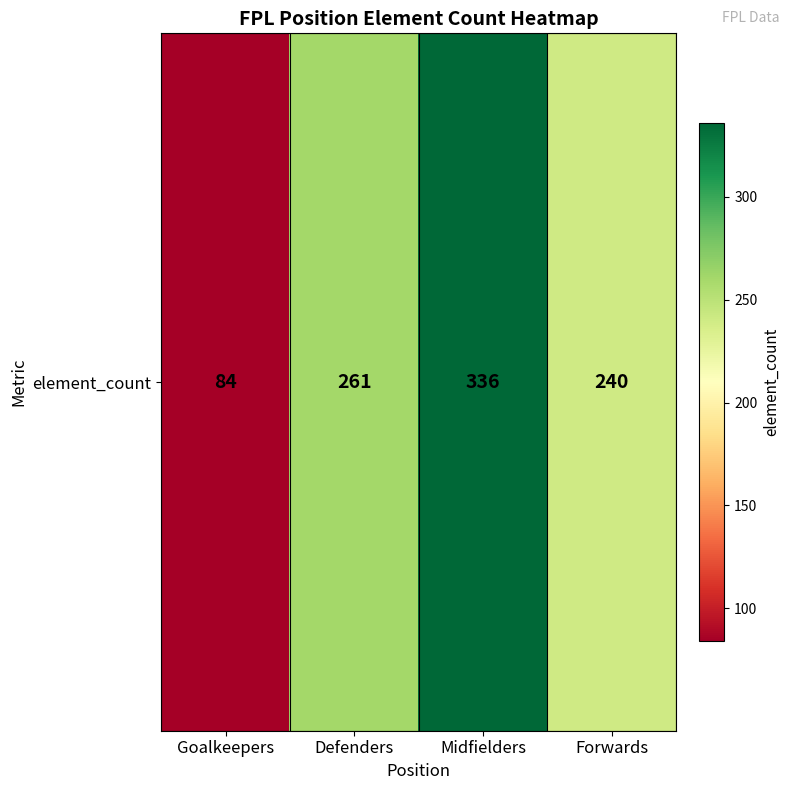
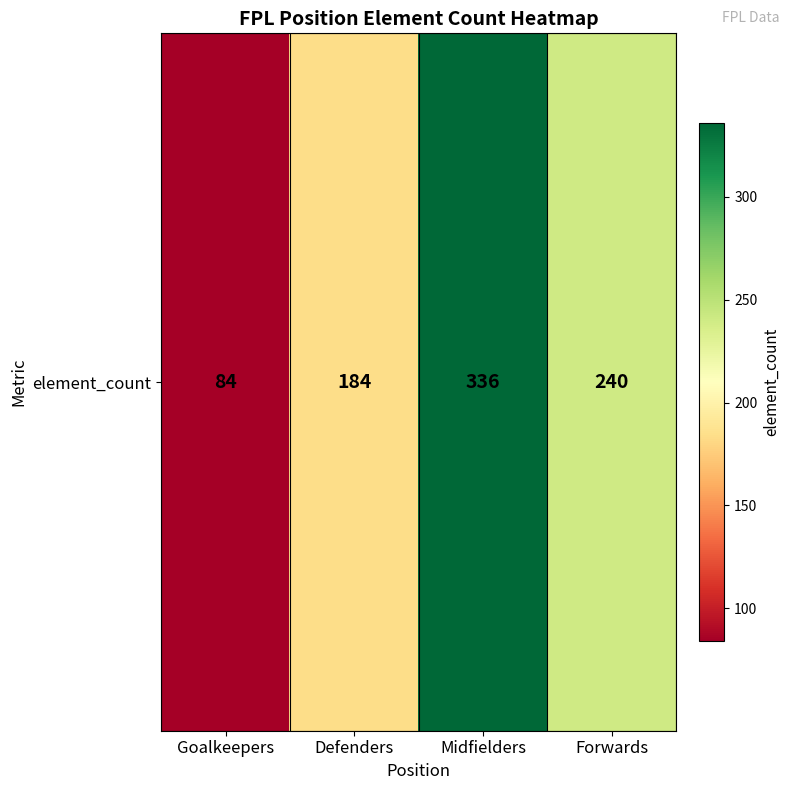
element_count, Defenders: 261 -> 184
